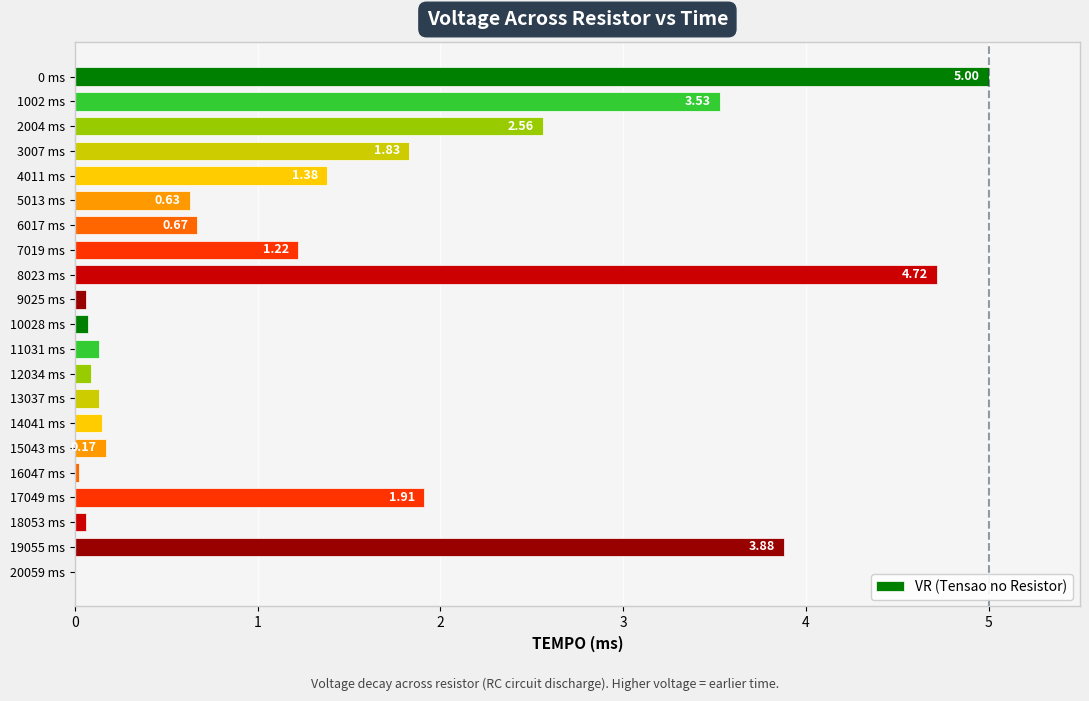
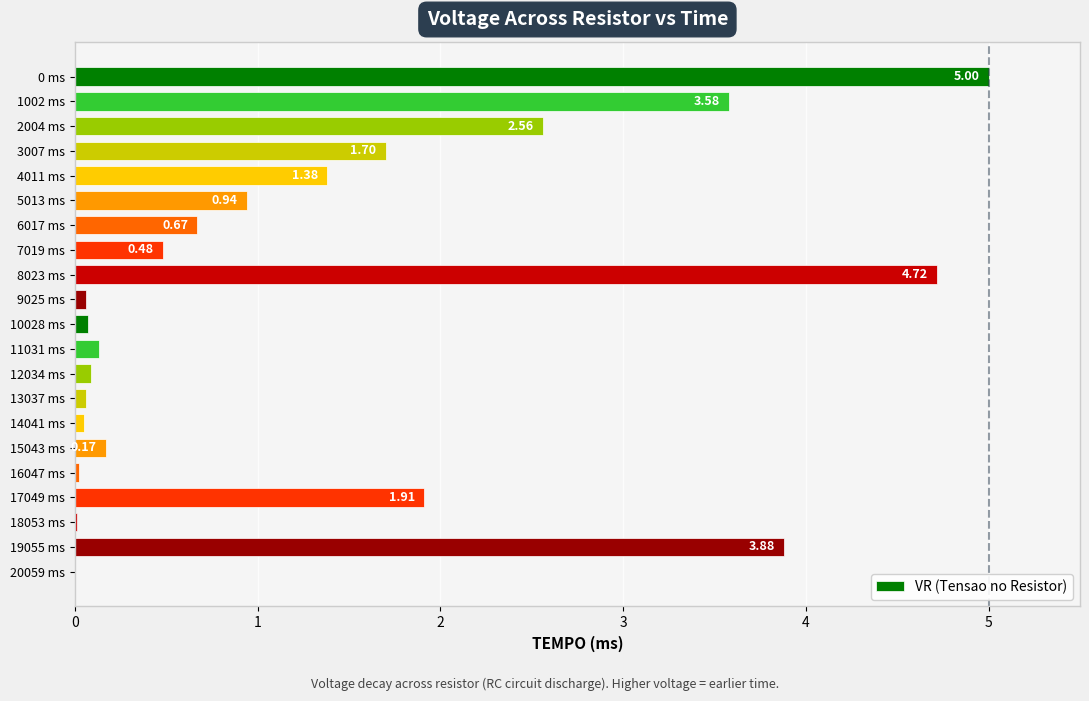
1002 ms: 3.53 -> 3.58
3007 ms: 1.83 -> 1.70
5013 ms: 0.63 -> 0.94
7019 ms: 1.22 -> 0.48
13037 ms: 0.13 -> 0.06
14041 ms: 0.15 -> 0.05
18053 ms: 0.06 -> 0.01
